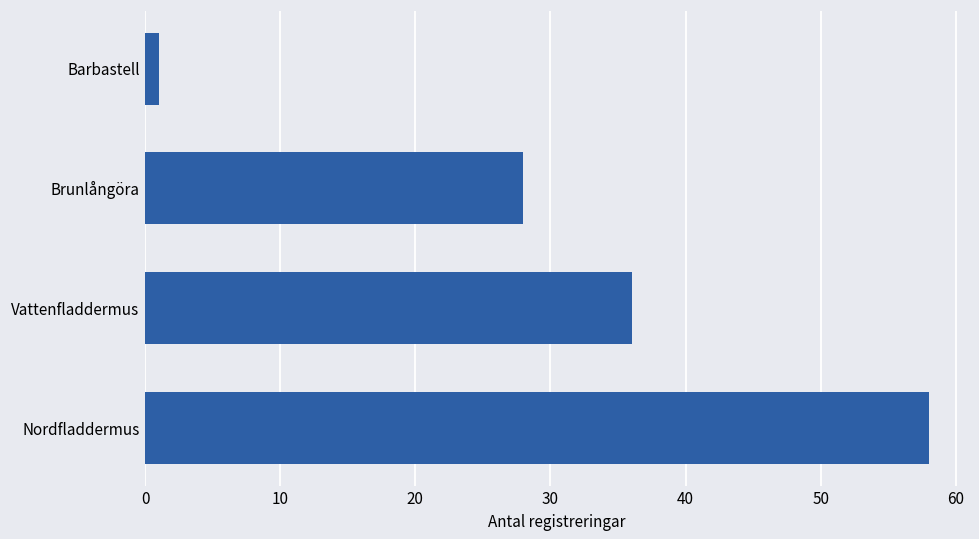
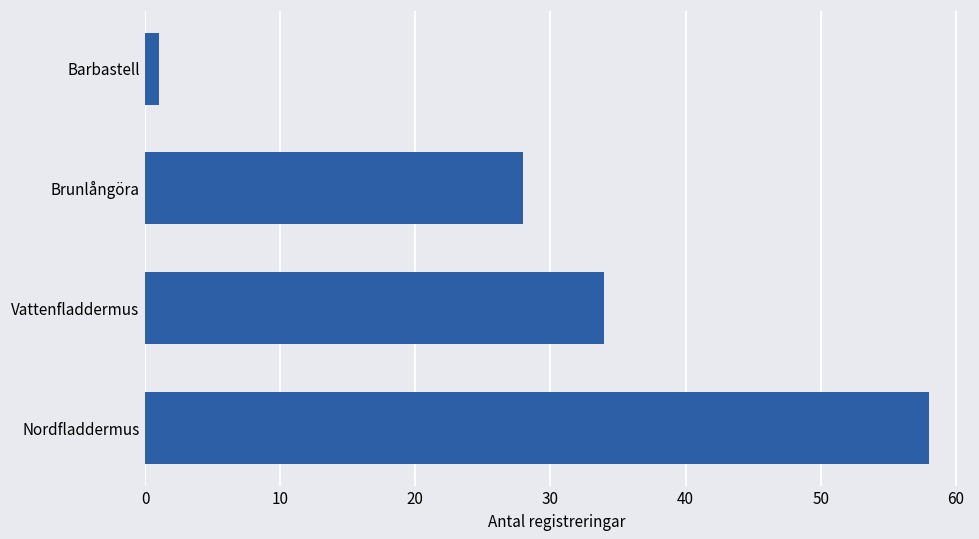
Vattenfladdermus: 36 -> 34
